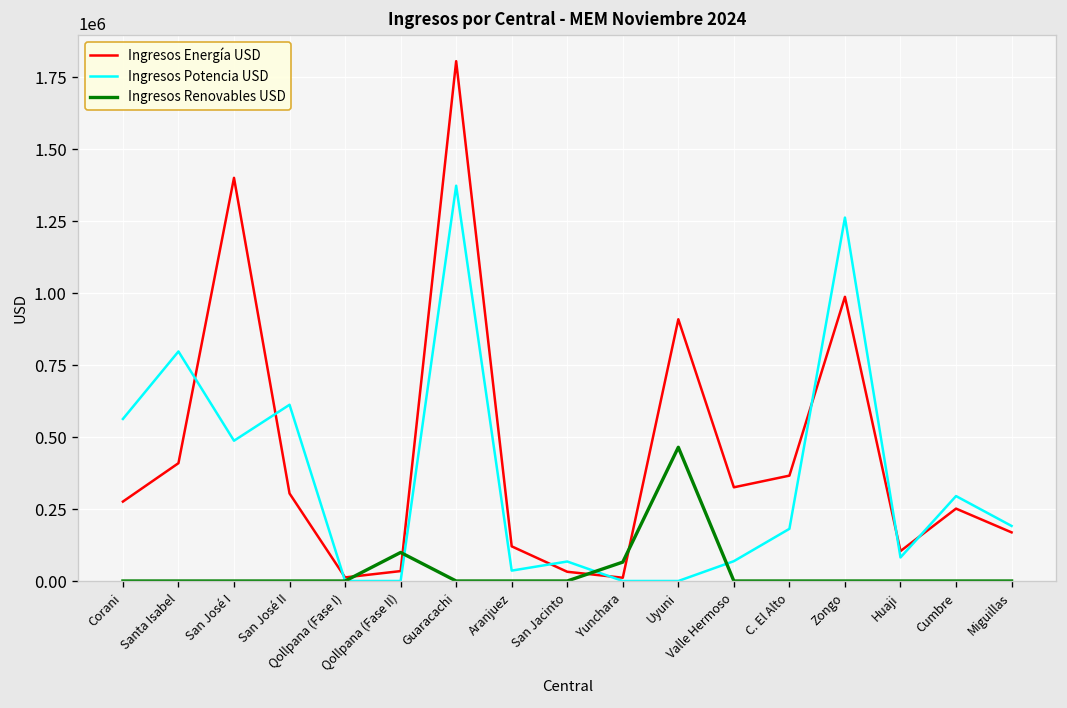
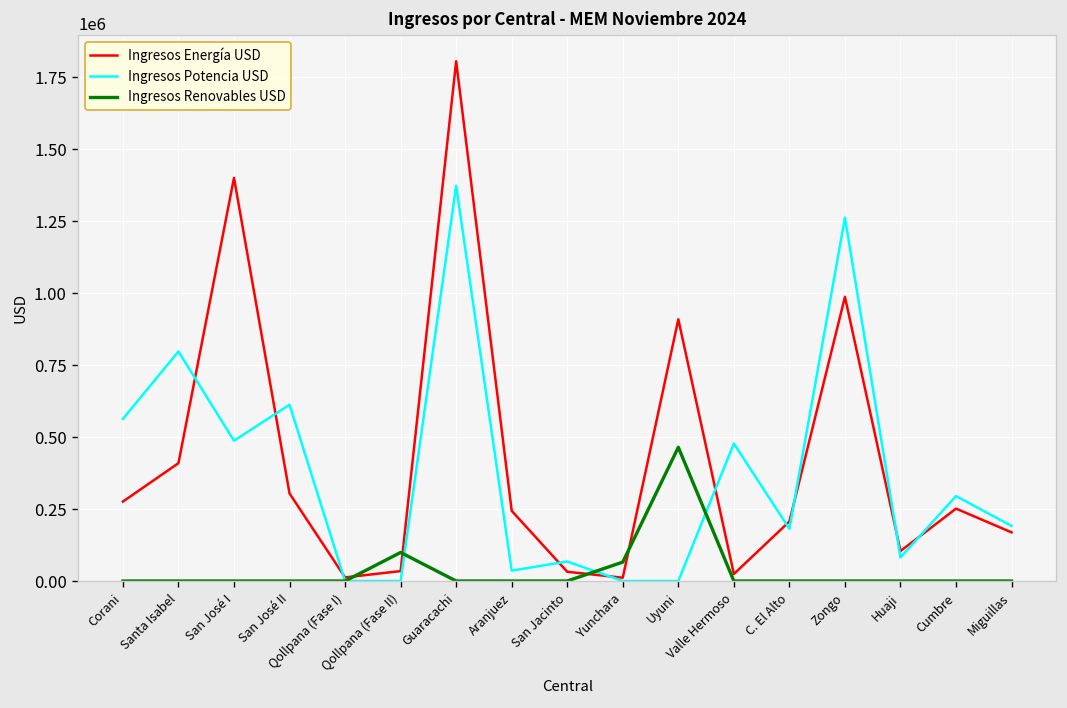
Ingresos Energía USD, Aranjuez: 120000 -> 240000
Ingresos Energía USD, Valle Hermoso: 330000 -> 20000
Ingresos Potencia USD, Valle Hermoso: 70000 -> 480000
Ingresos Energía USD, C. El Alto: 370000 -> 210000
